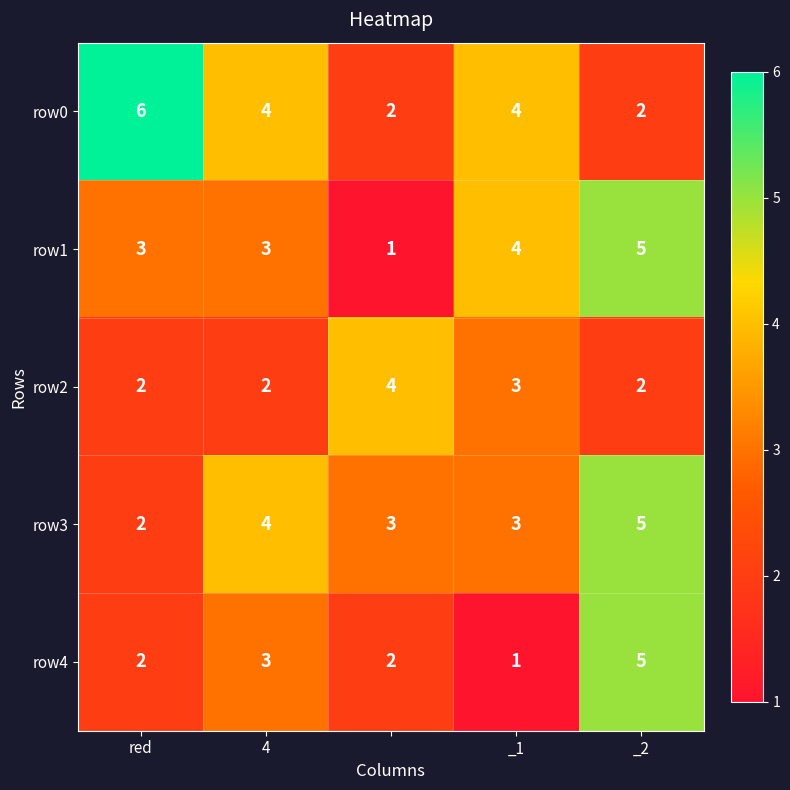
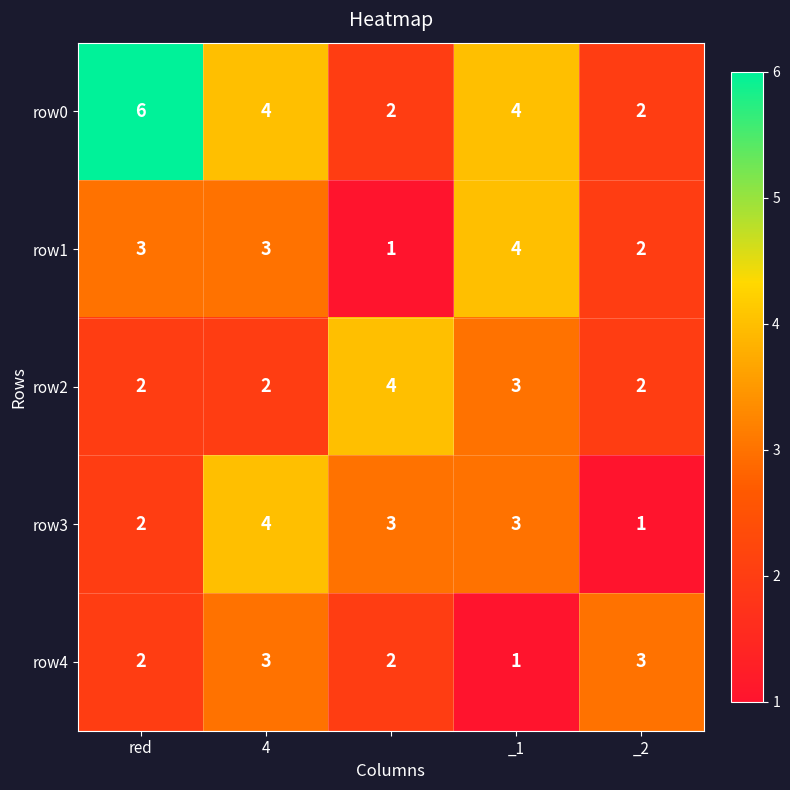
row1, _2: 5 -> 2
row3, _2: 5 -> 1
row4, _2: 5 -> 3
